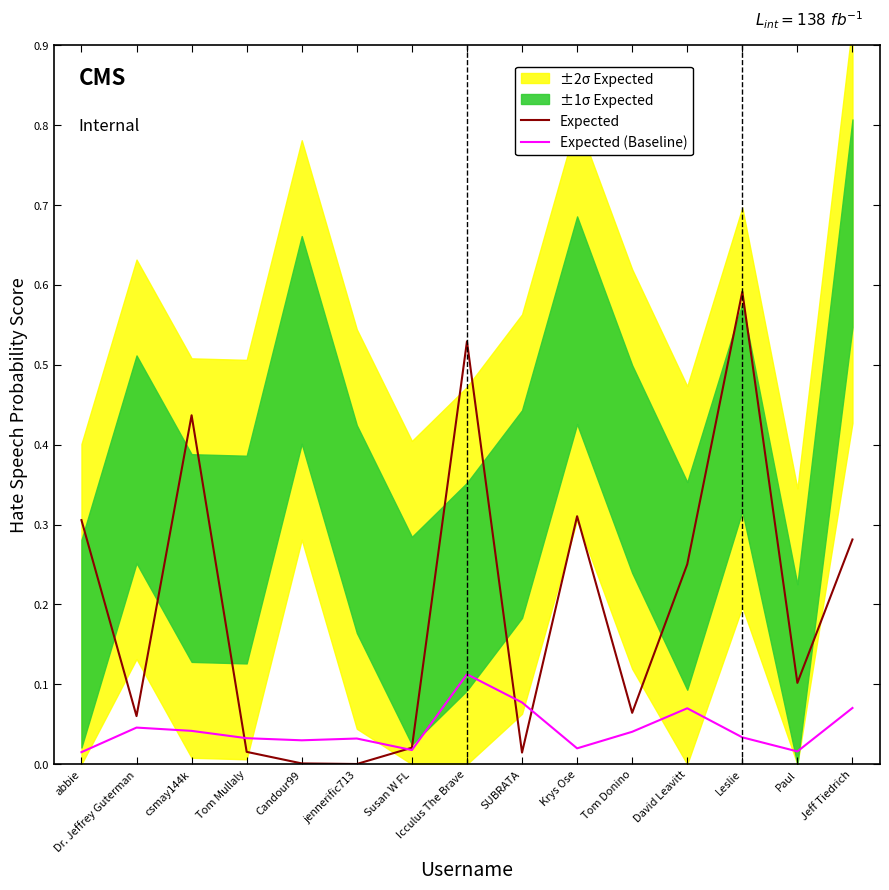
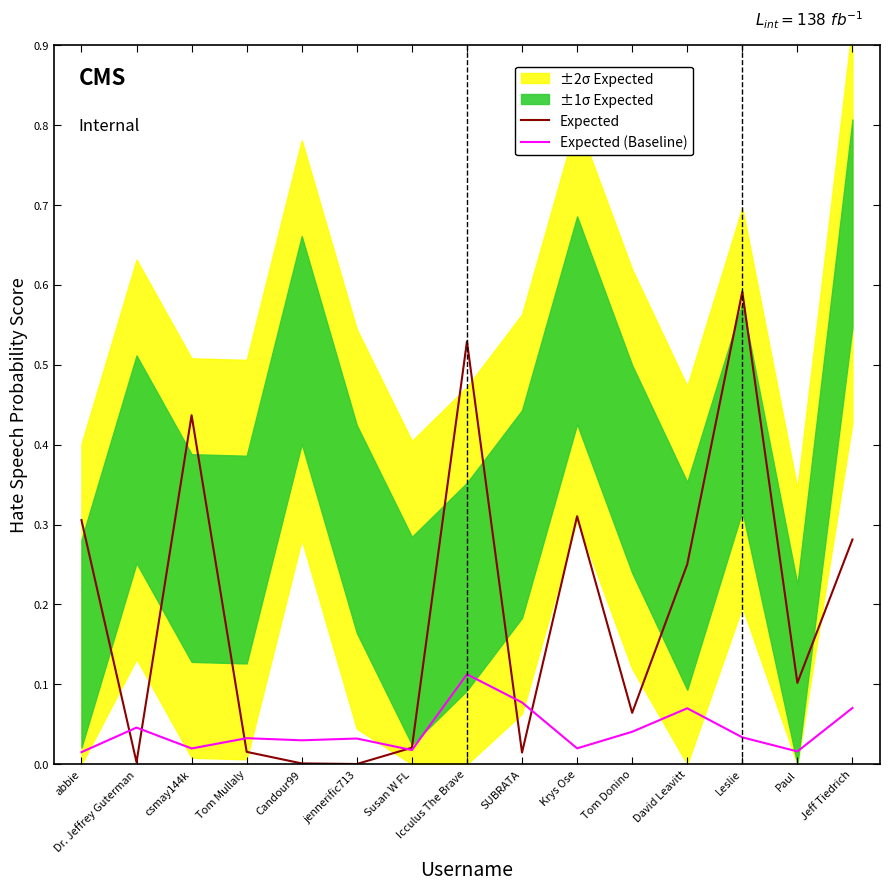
Expected, Dr. Jeffrey Guterman: 0.06 -> 0.00
Expected (Baseline), csmay144k: 0.04 -> 0.02
